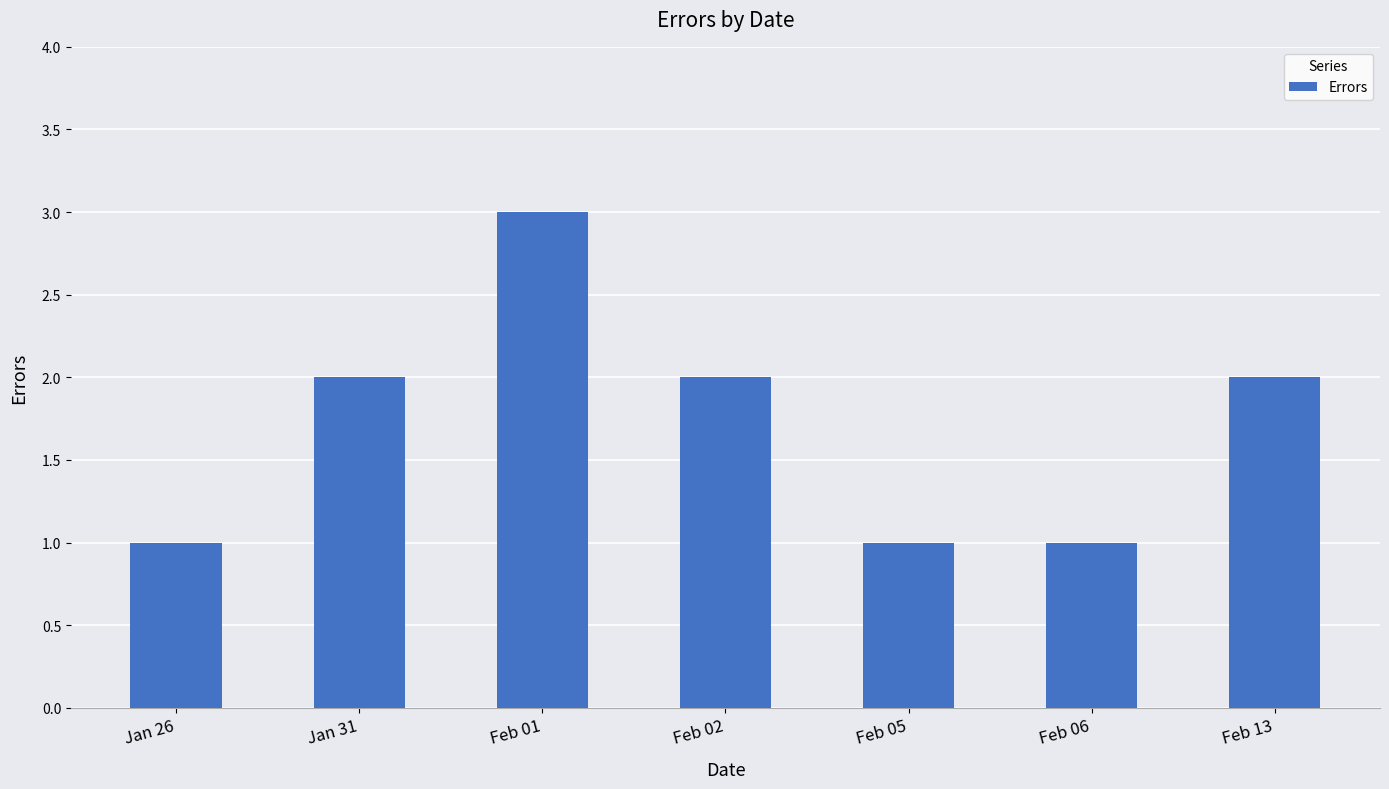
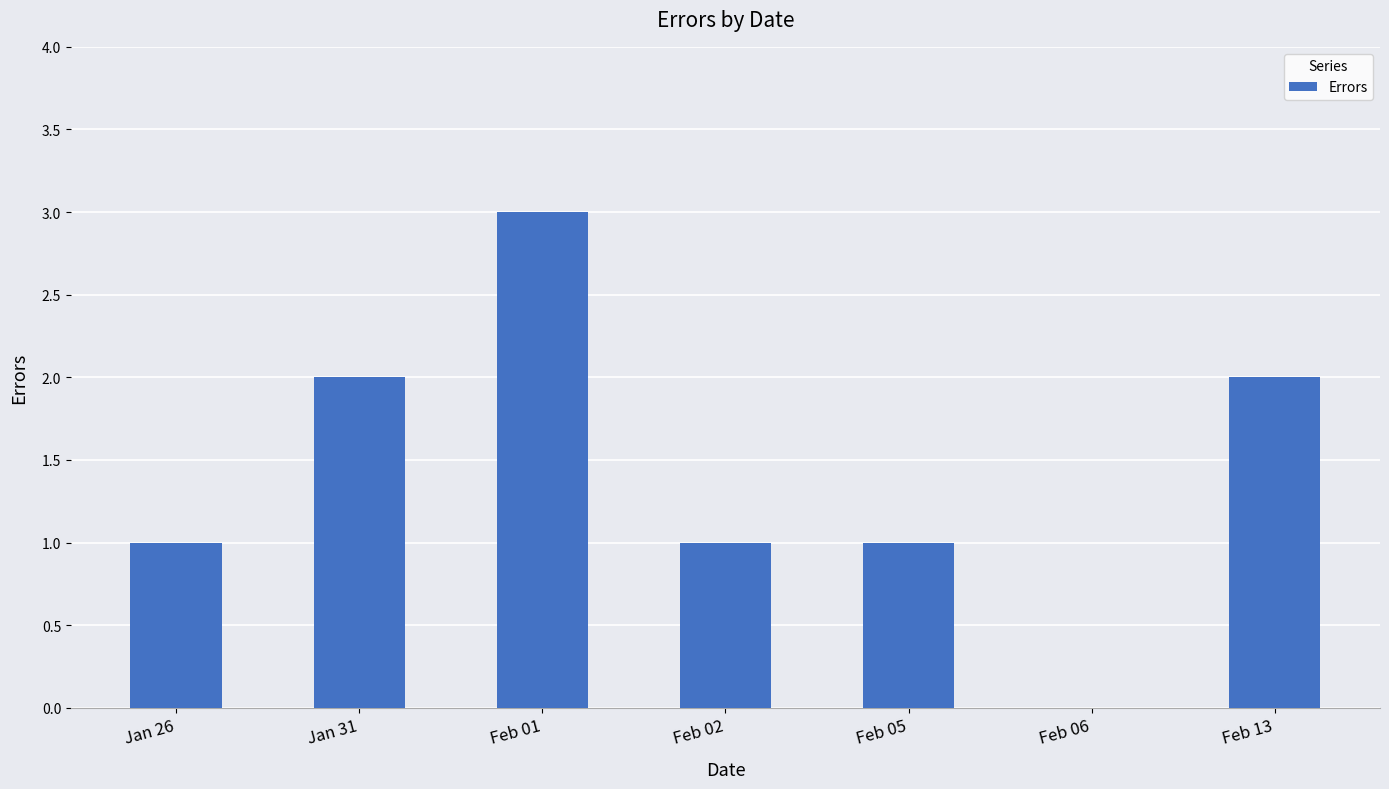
Feb 02: 2 -> 1
Feb 06: 1 -> 0
